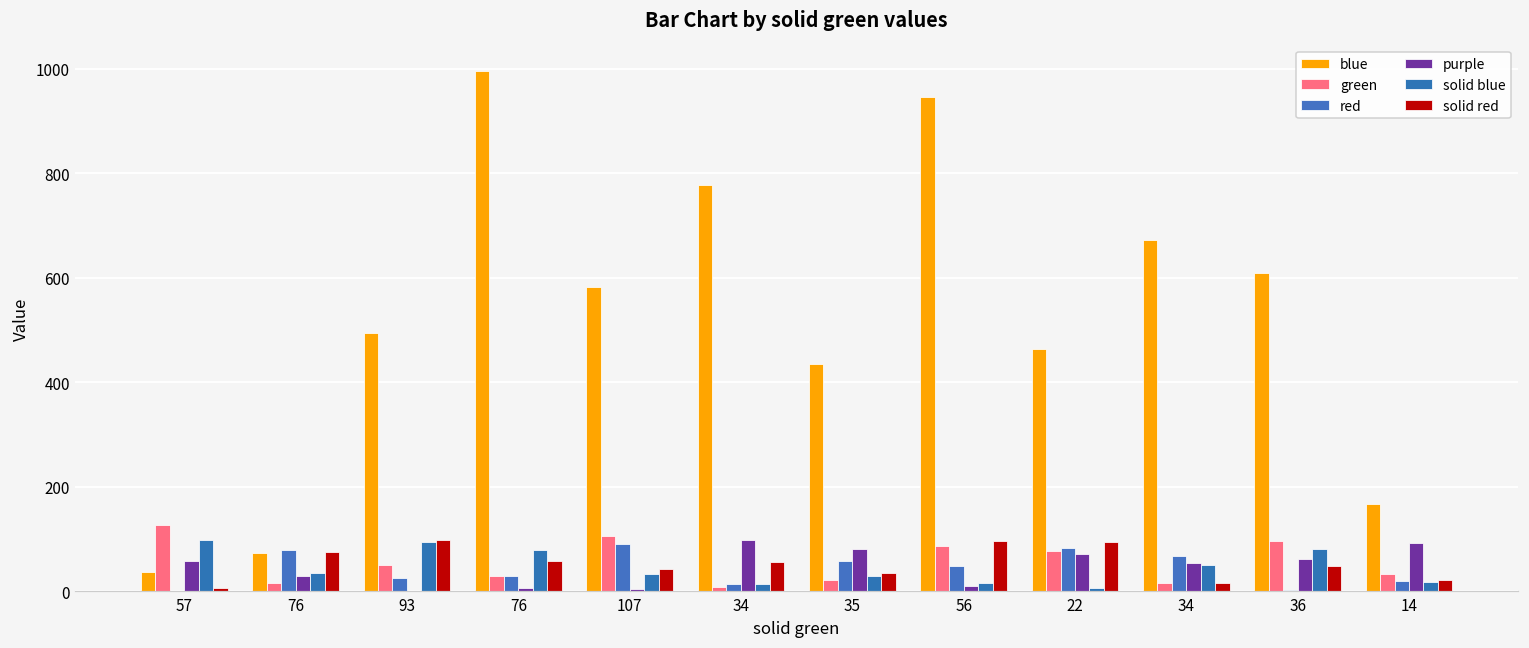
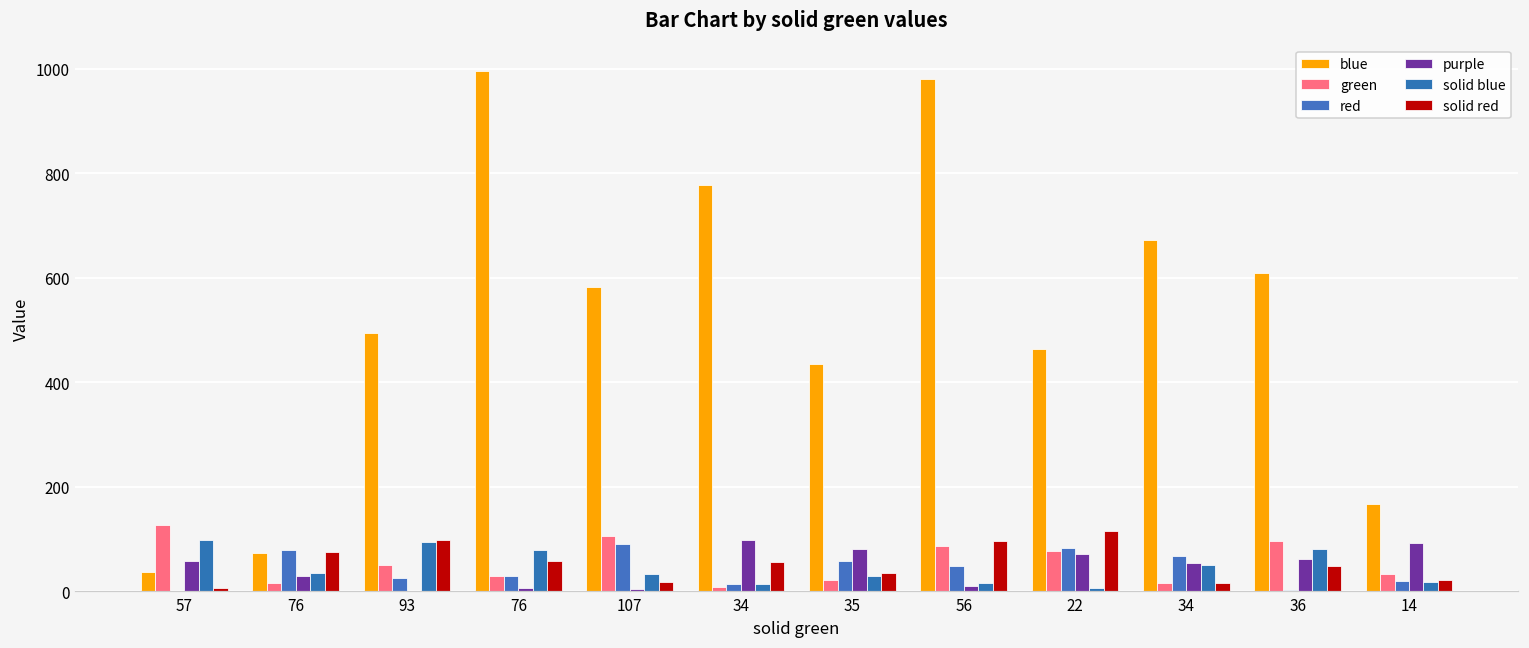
solid red, 107: 40 -> 20
blue, 56: 950 -> 980
solid red, 22: 90 -> 120
